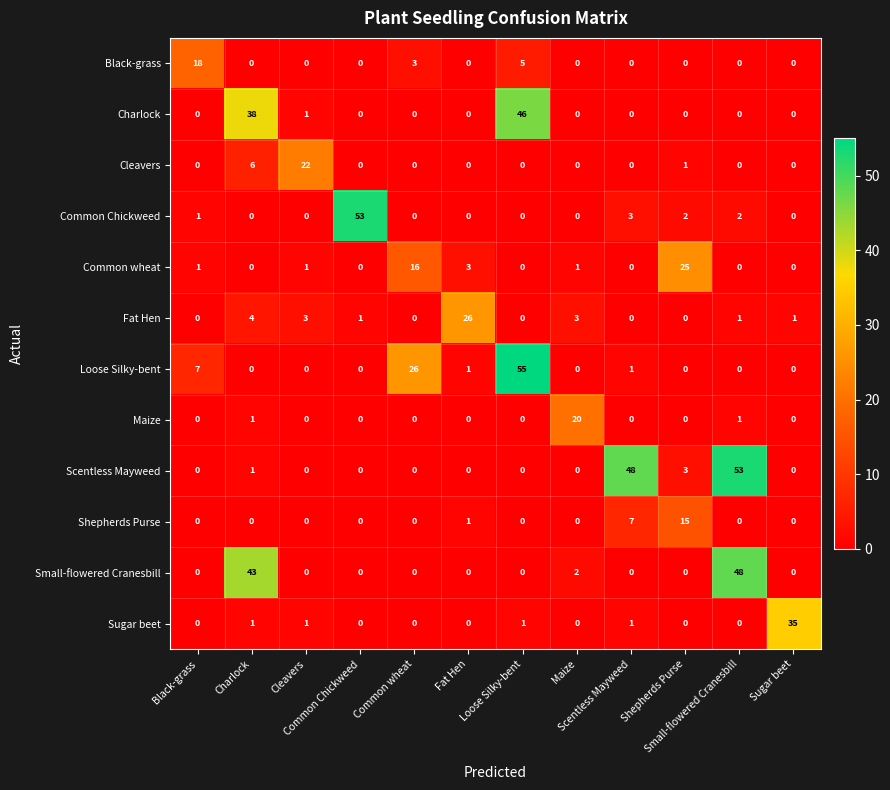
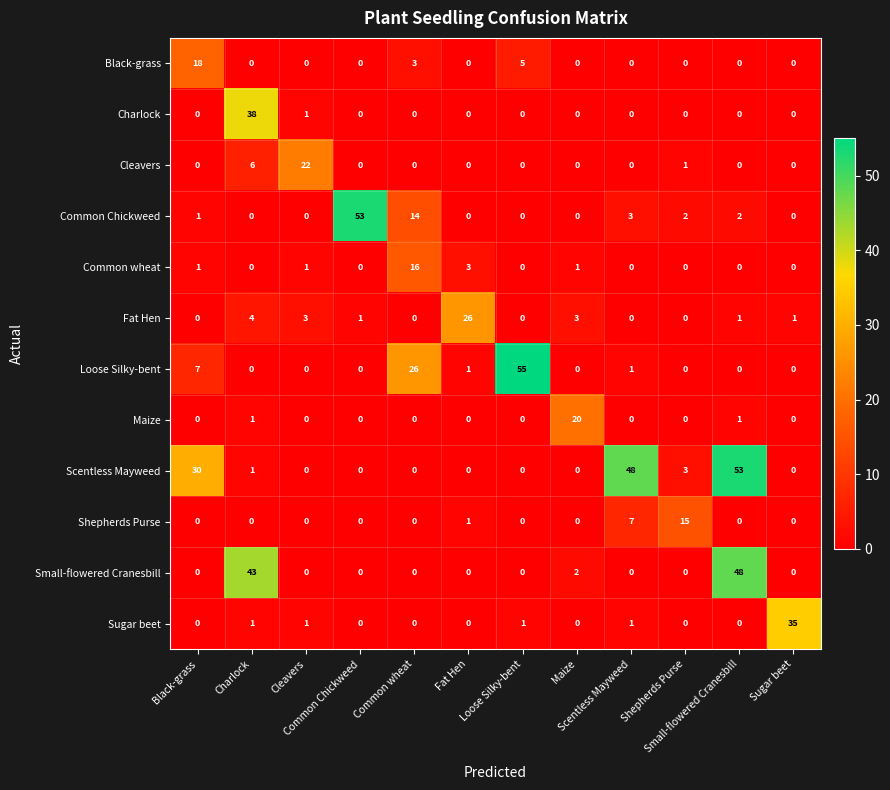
Charlock, Loose Silky-bent: 46 -> 0
Common Chickweed, Common wheat: 0 -> 14
Common wheat, Shepherds Purse: 25 -> 0
Scentless Mayweed, Black-grass: 0 -> 30
